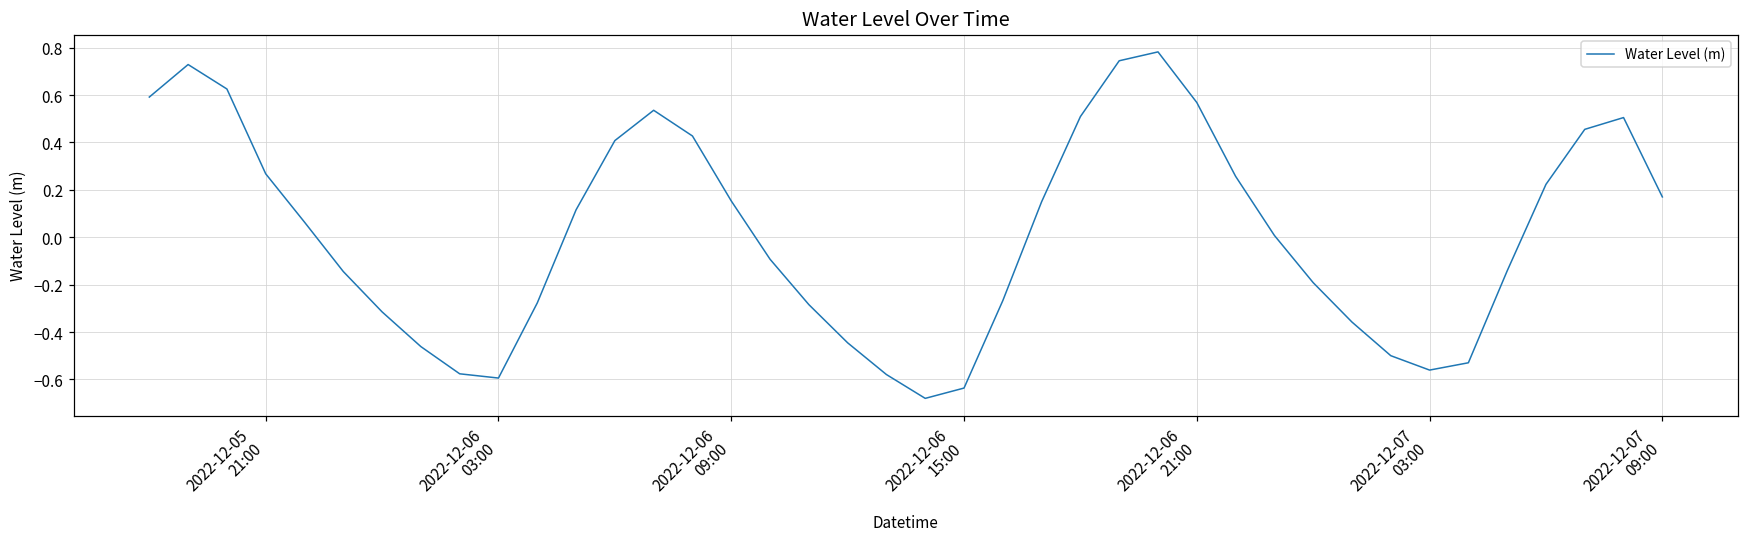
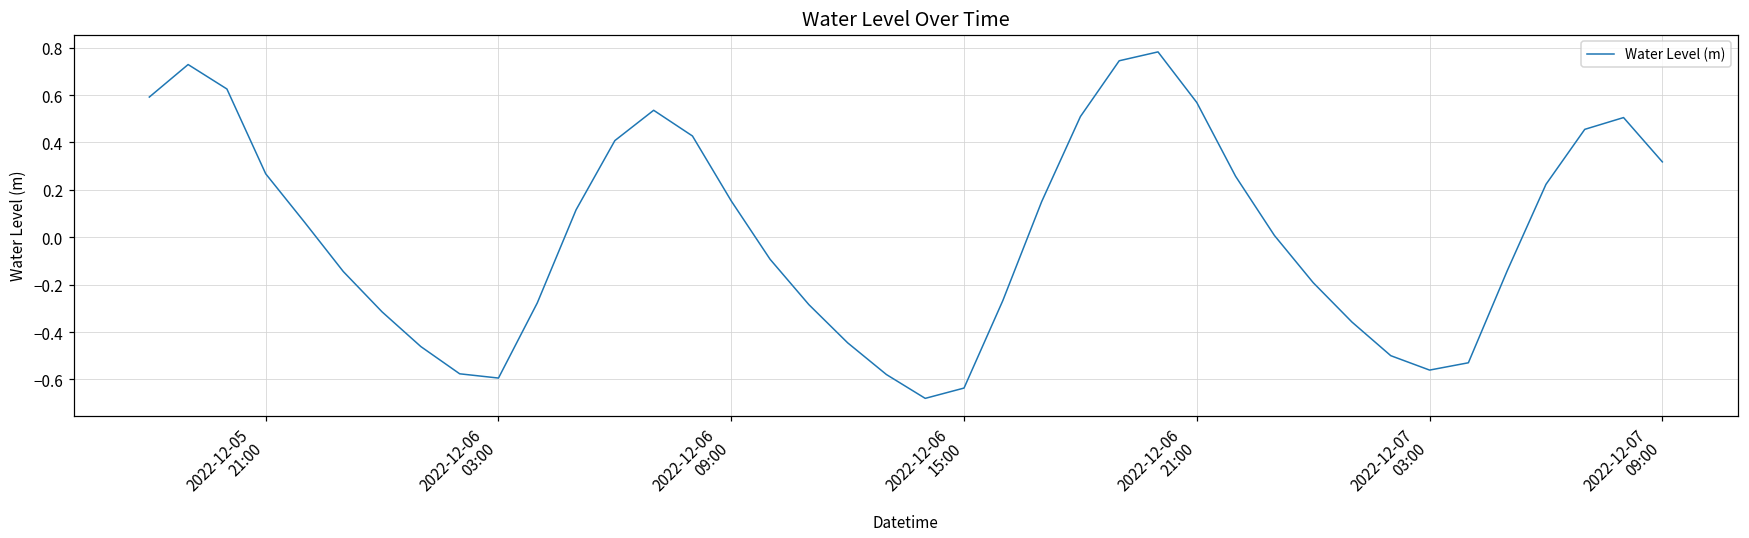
2022-12-07 09:00: 0.17 -> 0.32
